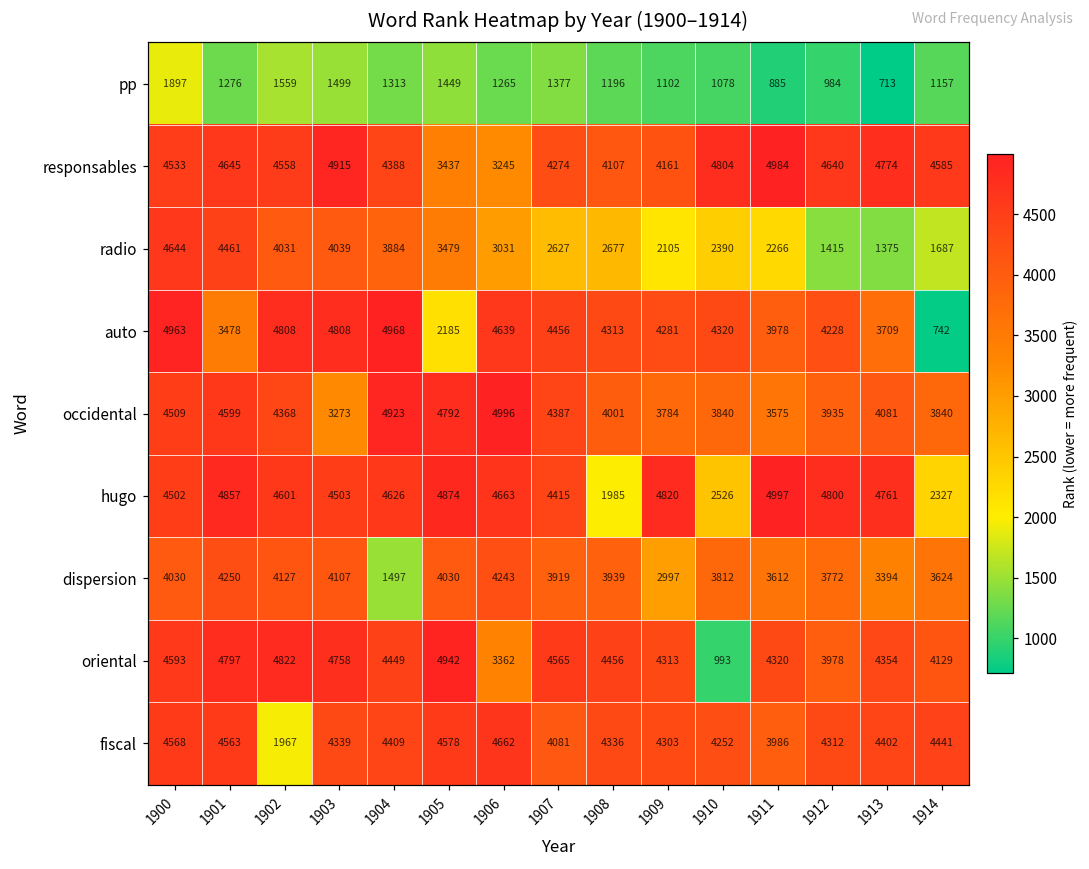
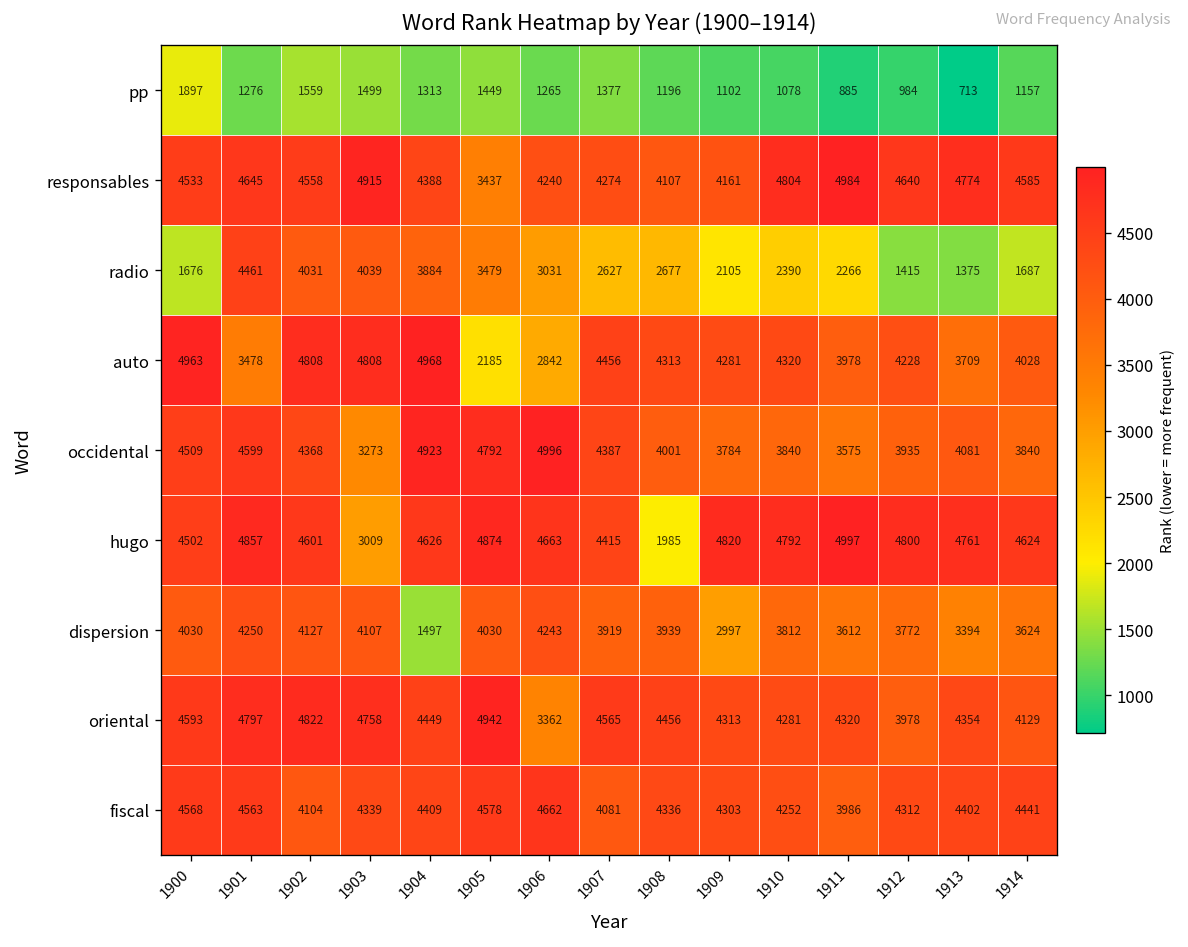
responsables, 1906: 3245 -> 4240
radio, 1900: 4644 -> 1676
auto, 1906: 4639 -> 2842
auto, 1914: 742 -> 4028
hugo, 1903: 4503 -> 3009
hugo, 1910: 2526 -> 4792
hugo, 1914: 2327 -> 4624
oriental, 1910: 993 -> 4281
fiscal, 1902: 1967 -> 4104
